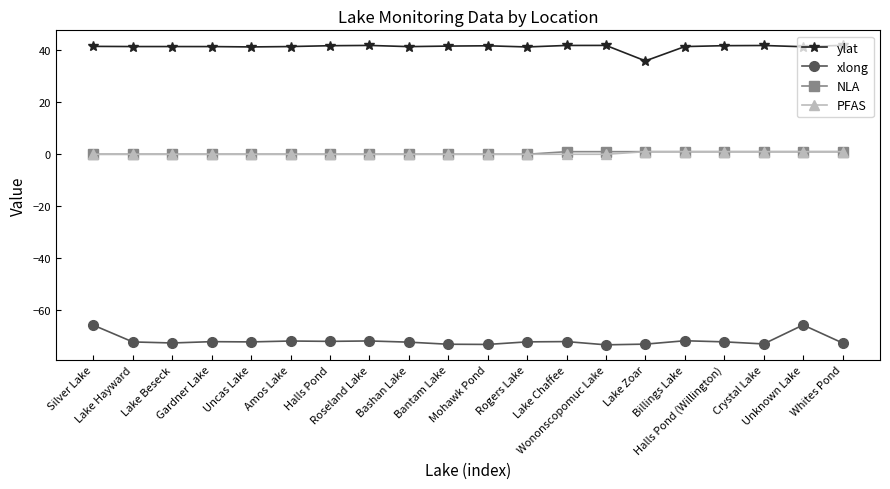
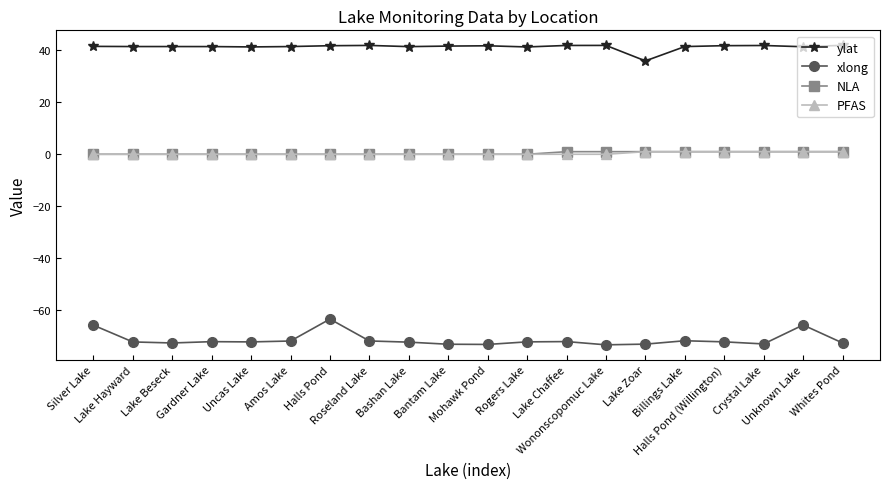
xlong, Halls Pond: -72 -> -64
